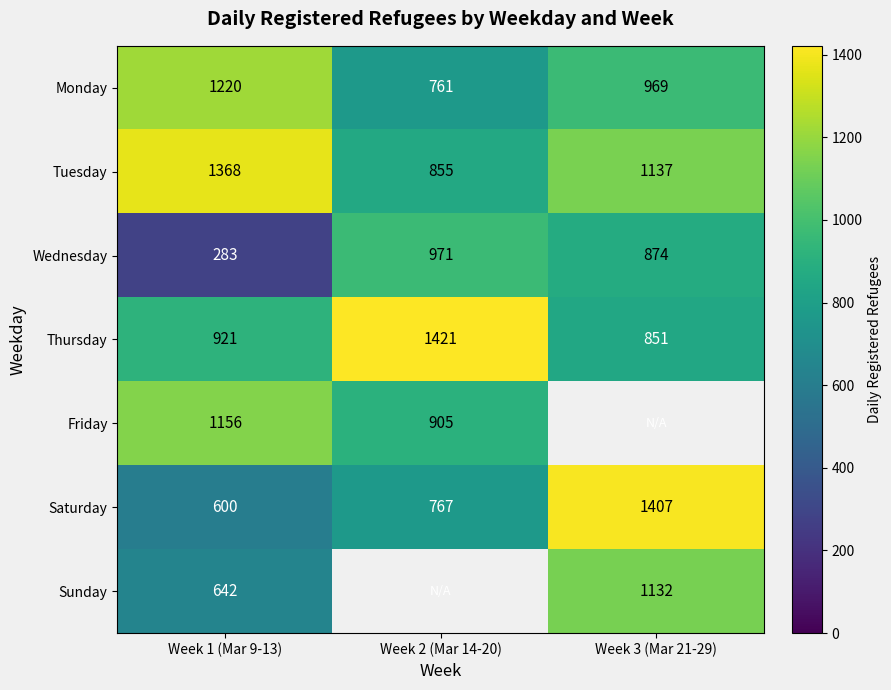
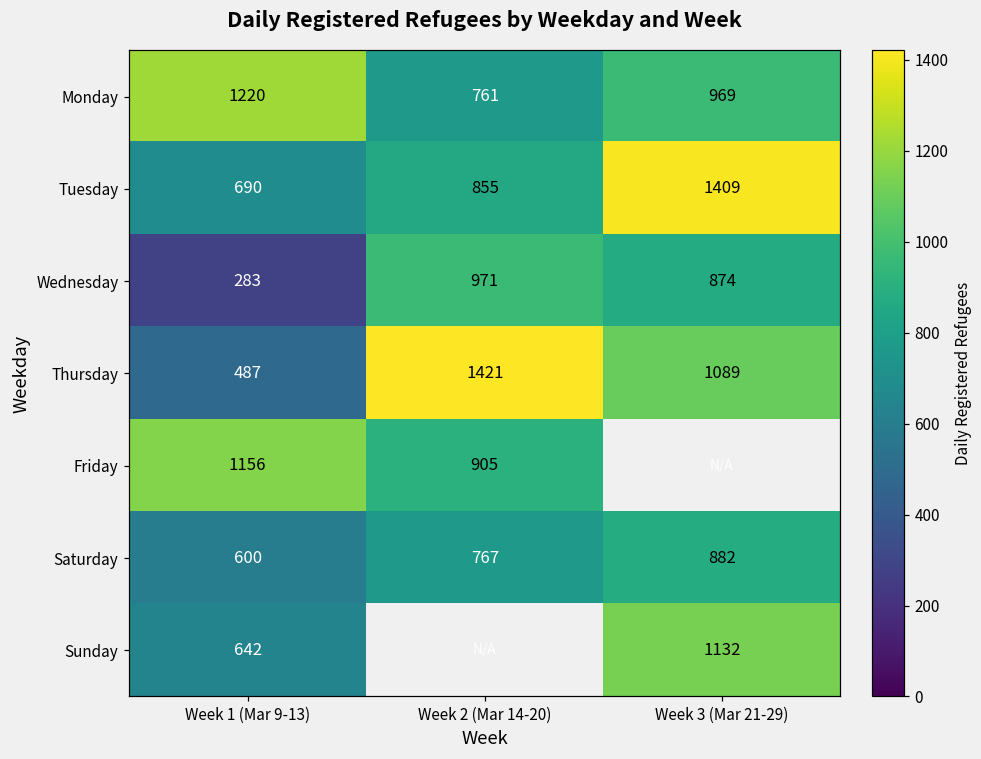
Tuesday, Week 1 (Mar 9-13): 1368 -> 690
Tuesday, Week 3 (Mar 21-29): 1137 -> 1409
Thursday, Week 1 (Mar 9-13): 921 -> 487
Thursday, Week 3 (Mar 21-29): 851 -> 1089
Saturday, Week 3 (Mar 21-29): 1407 -> 882
